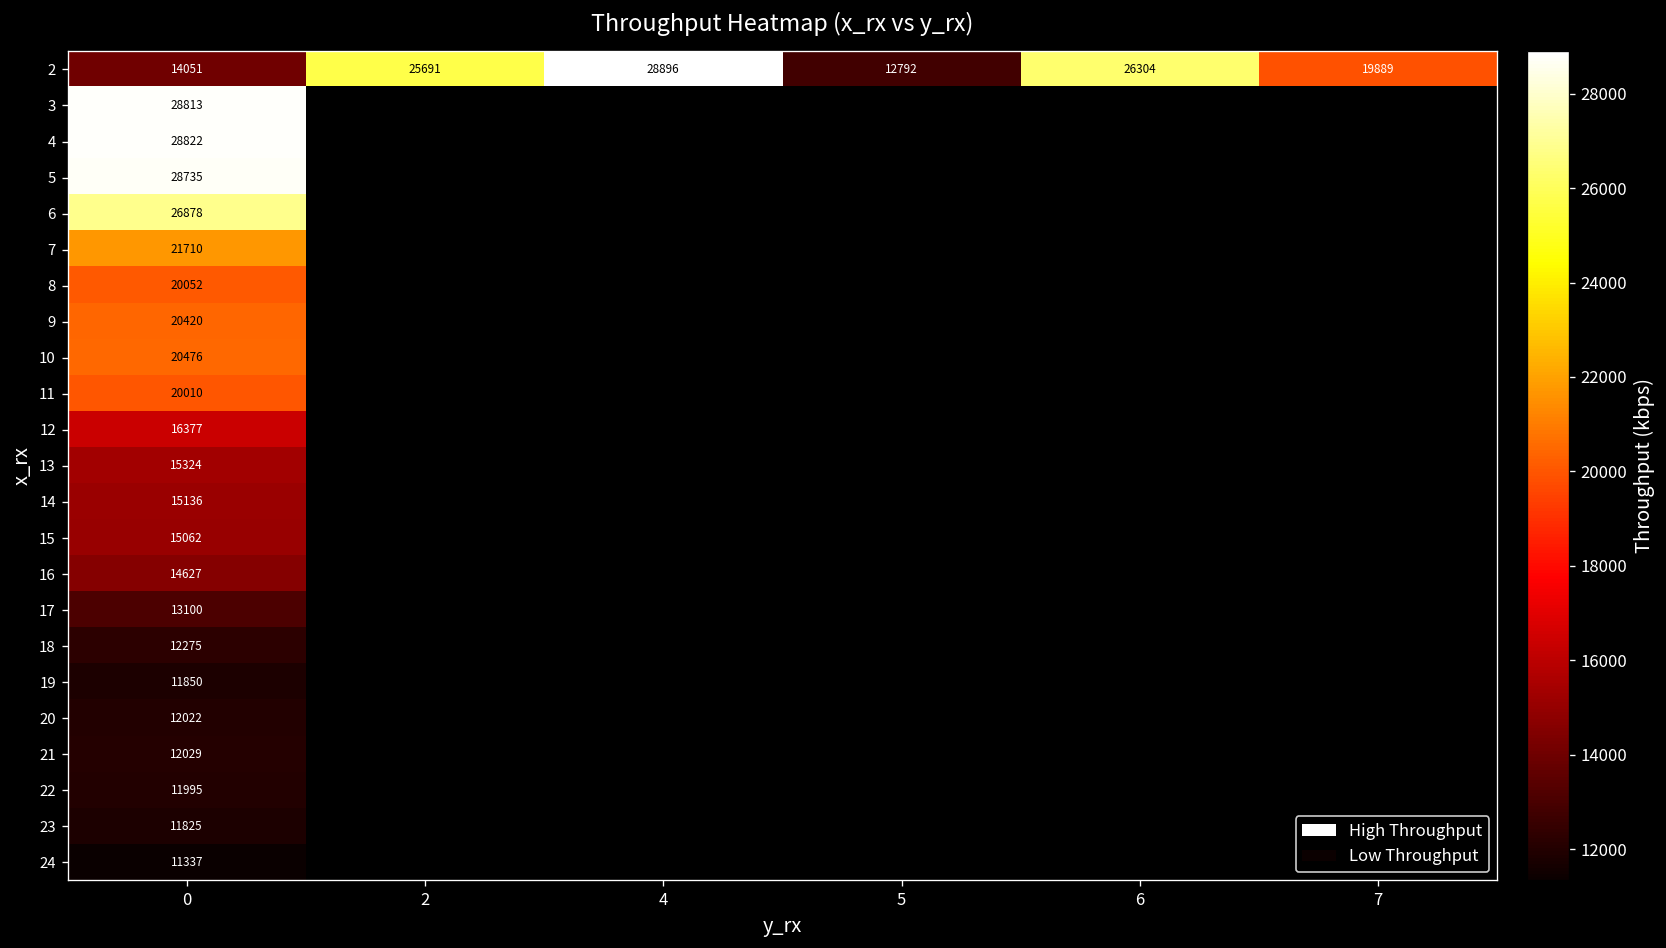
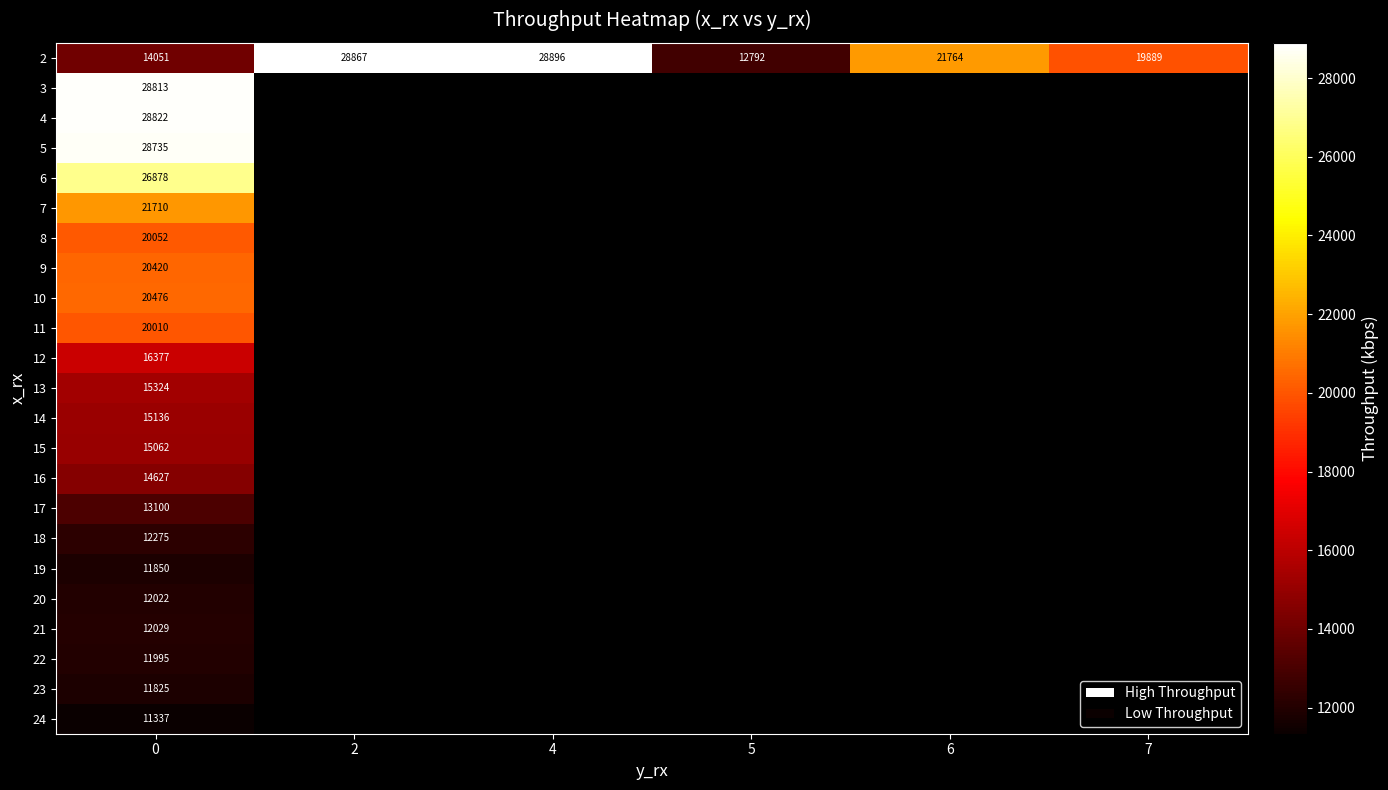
2, 2: 25691 -> 28867
2, 6: 26304 -> 21764
